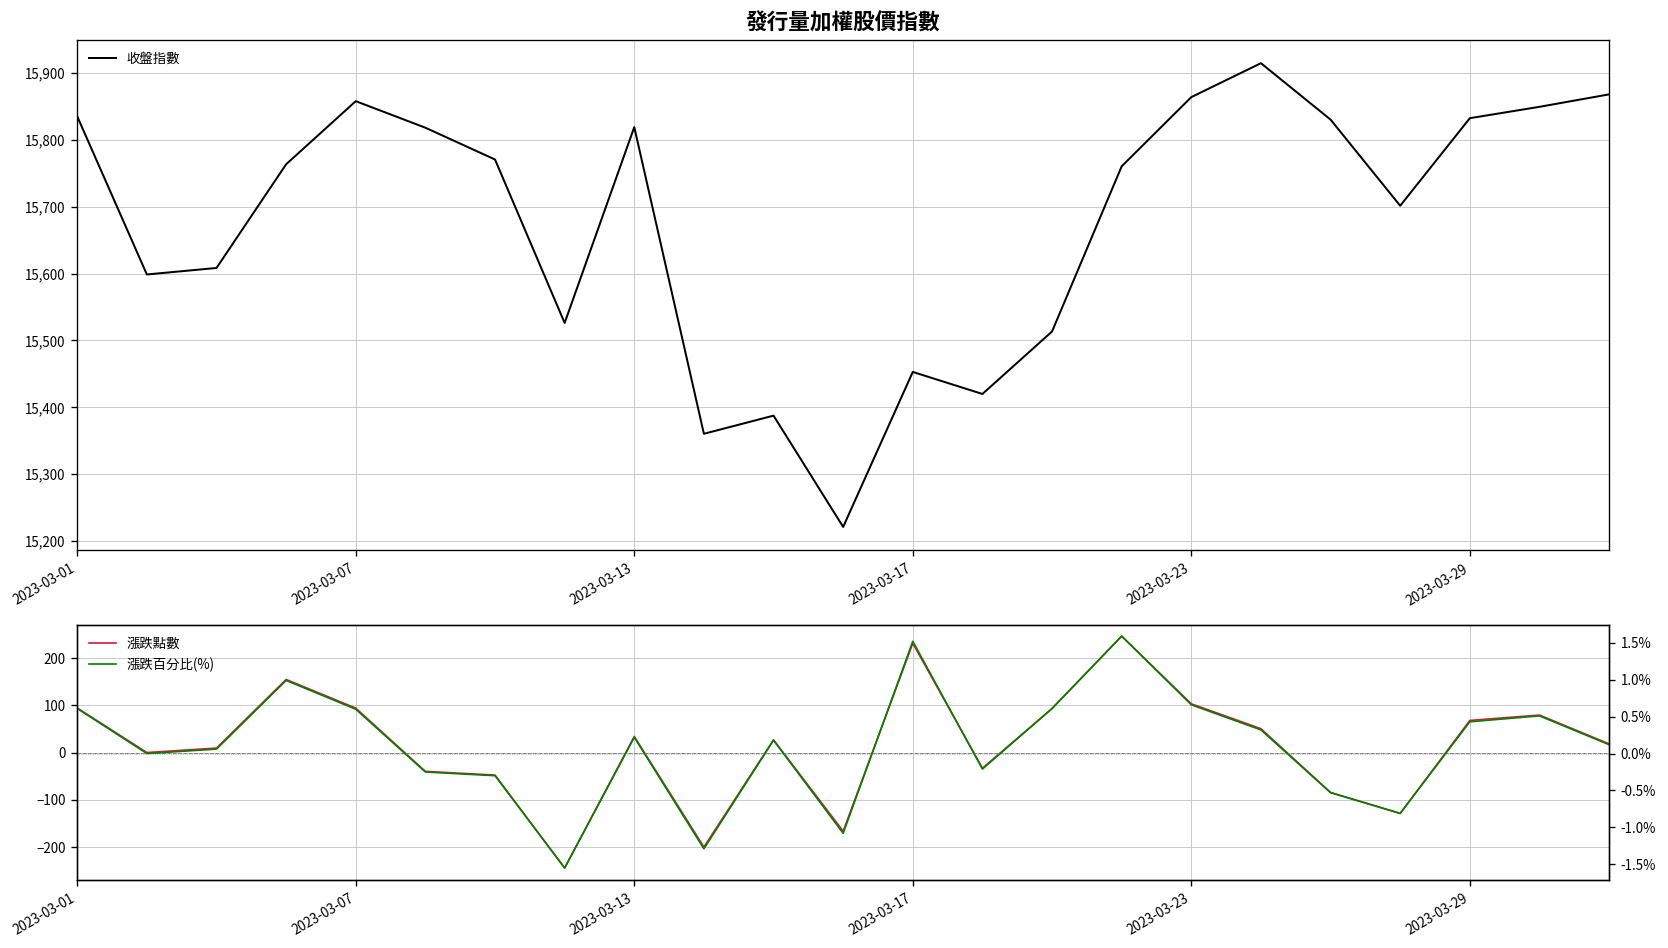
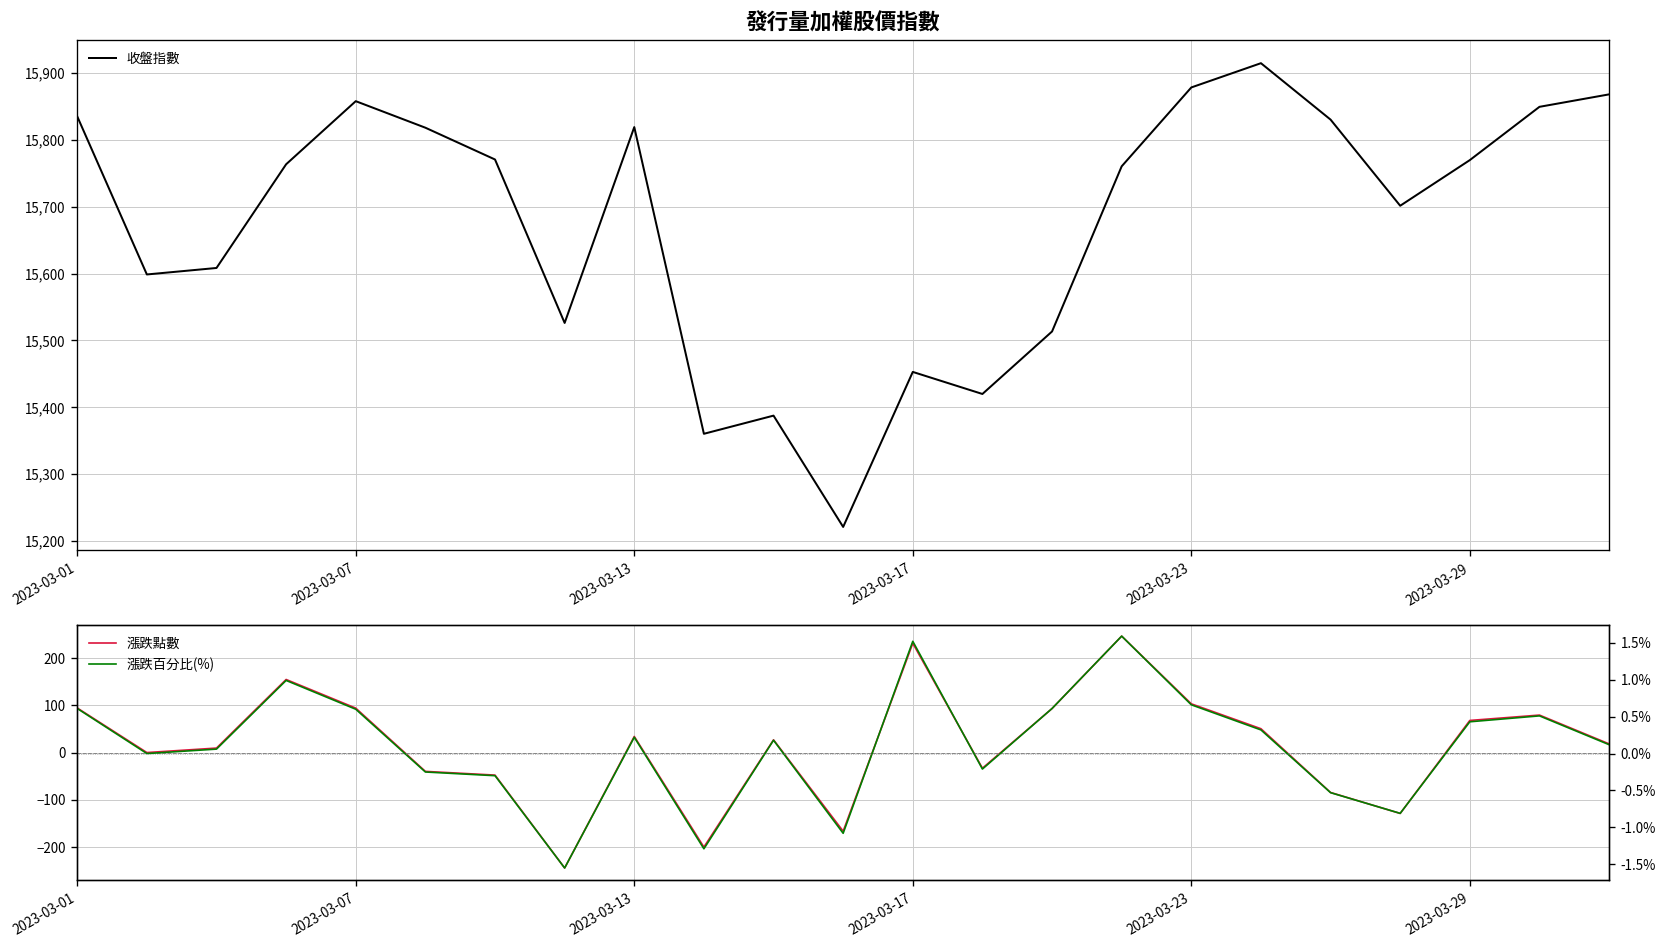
發行量加權股價指數, 2023-03-23: 15,860 -> 15,880
發行量加權股價指數, 2023-03-29: 15,830 -> 15,770
